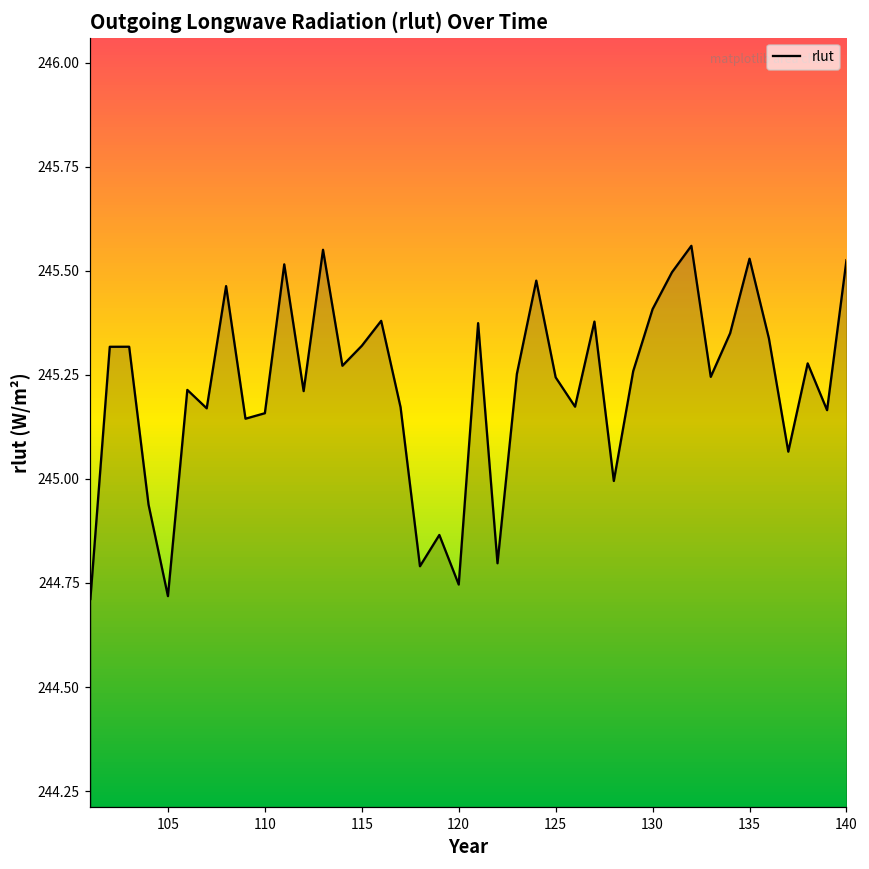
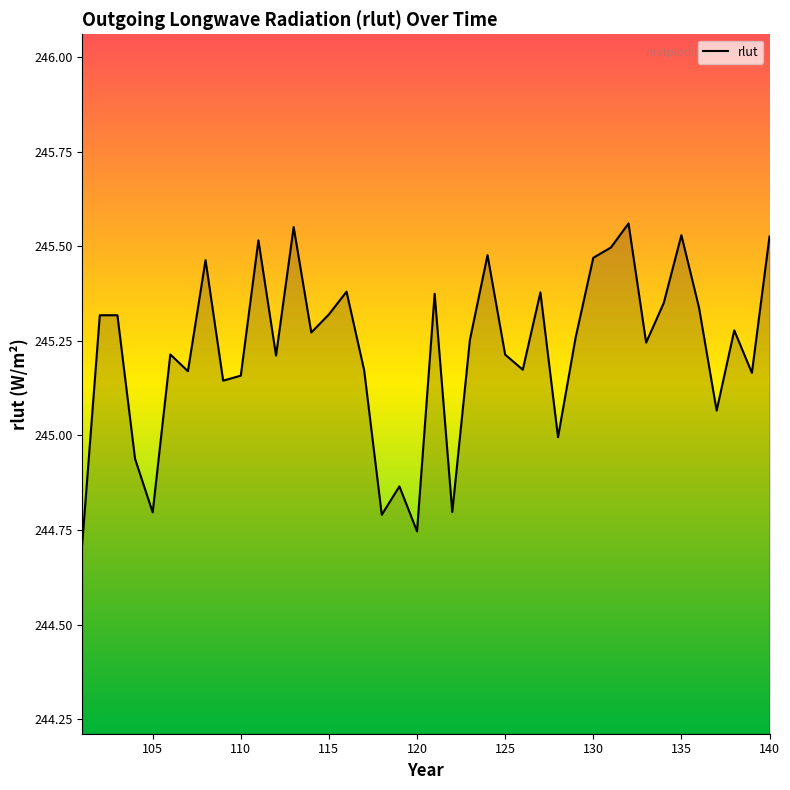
105: 244.72 -> 244.80
125: 245.24 -> 245.21
130: 245.41 -> 245.47
